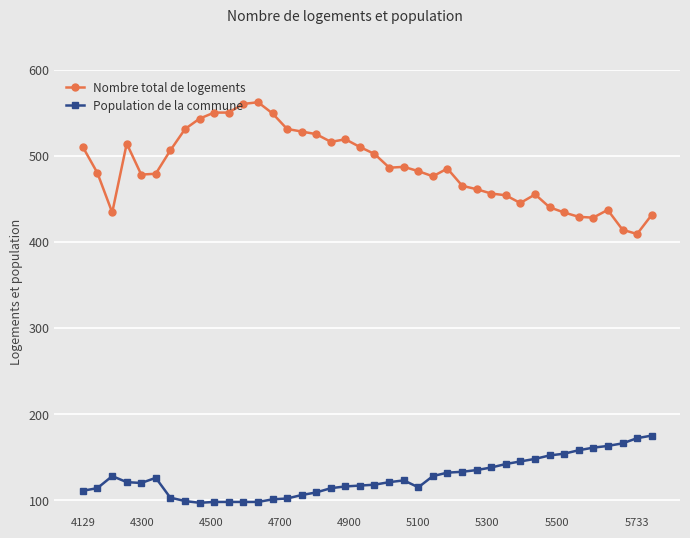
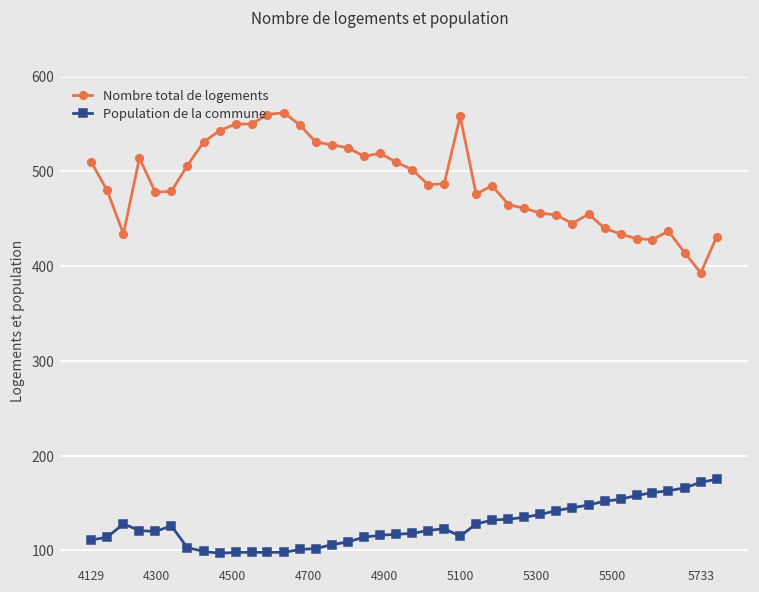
Nombre total de logements, 5100: 480 -> 560
Nombre total de logements, 5733: 410 -> 390
